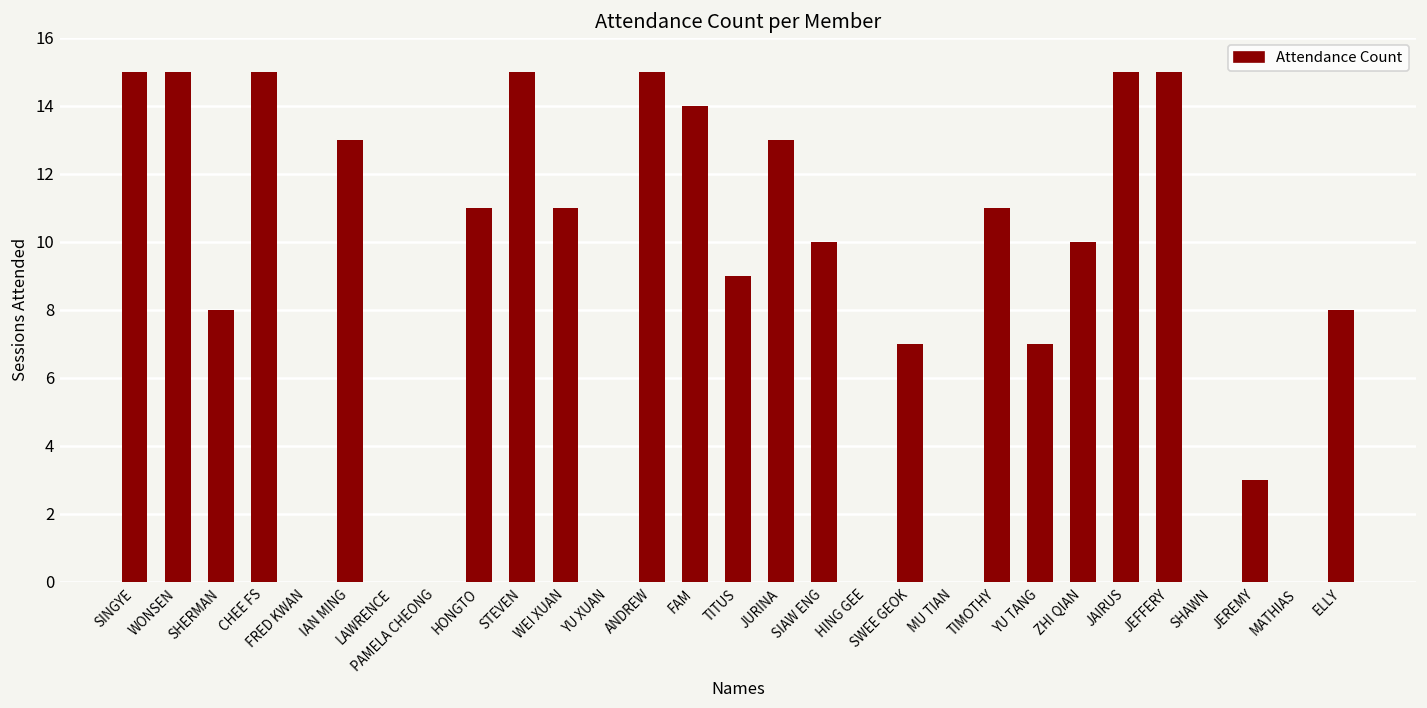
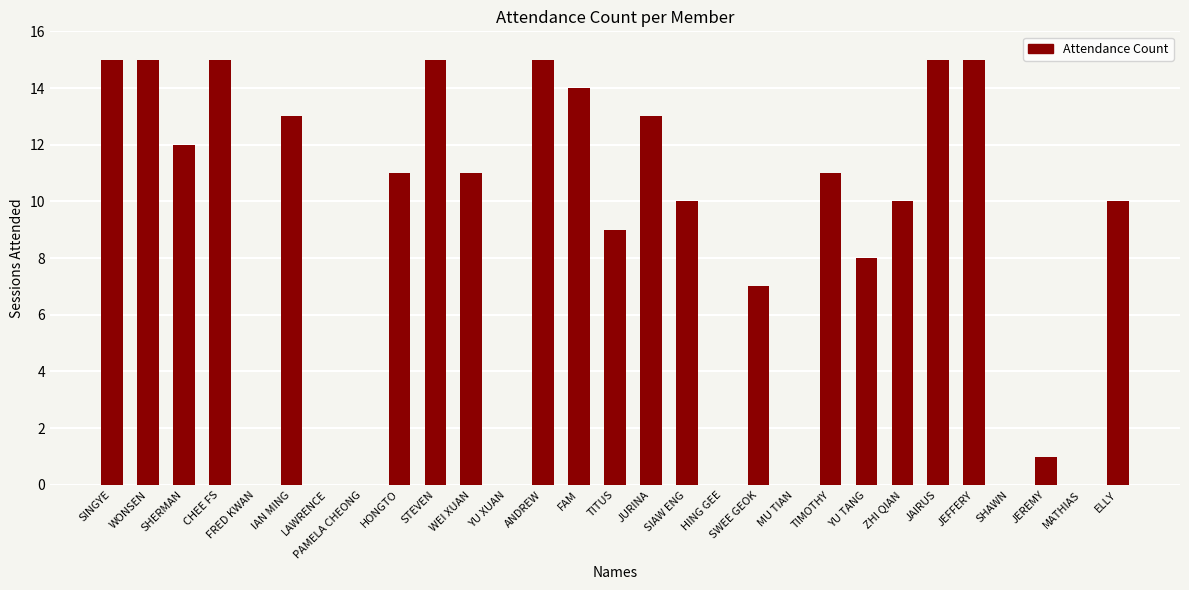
SHERMAN: 8 -> 12
YU TANG: 7 -> 8
JEREMY: 3 -> 1
ELLY: 8 -> 10
